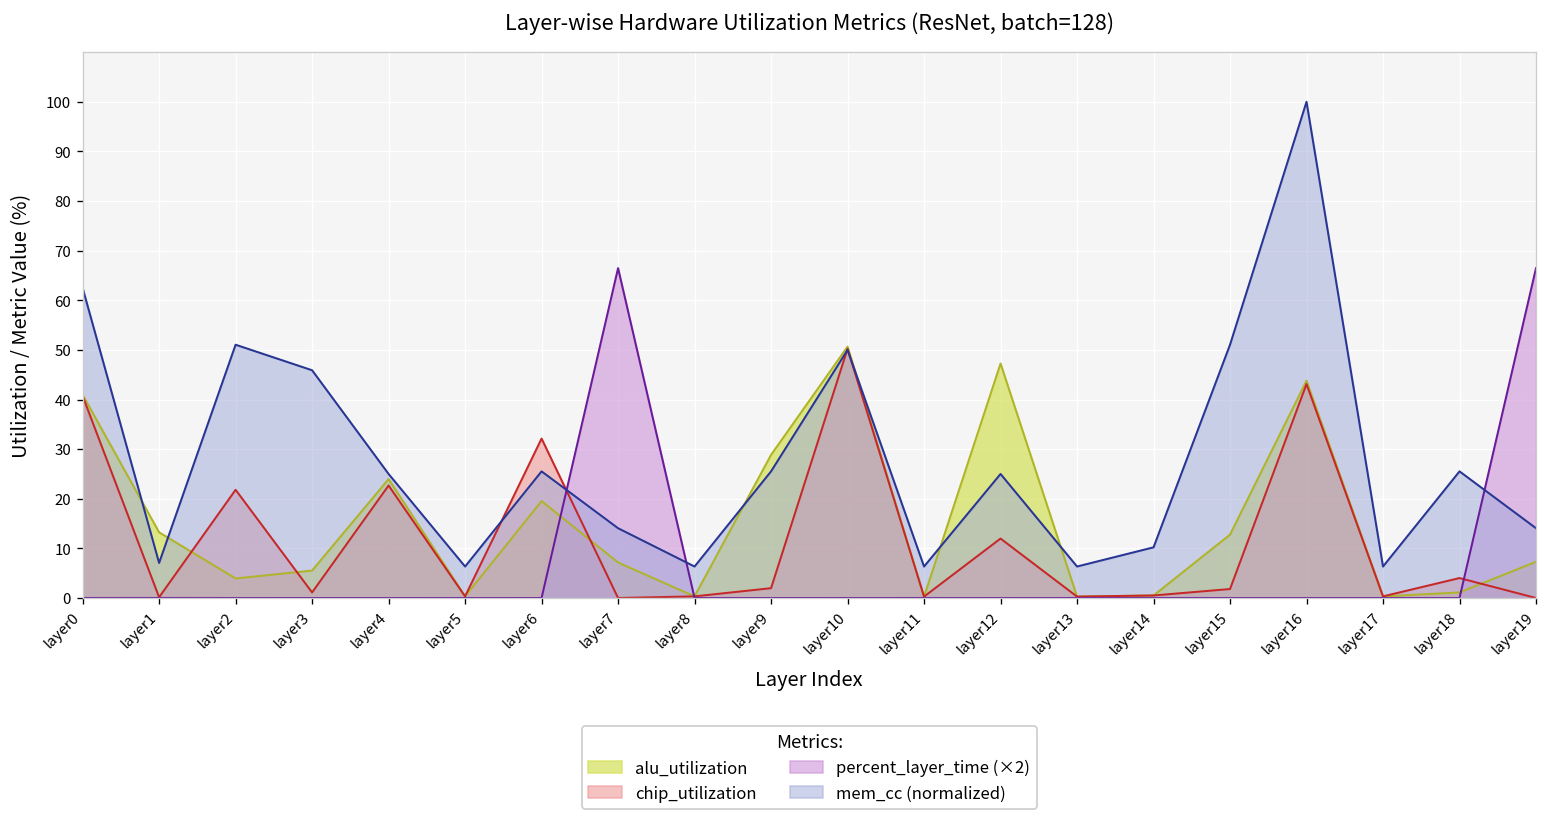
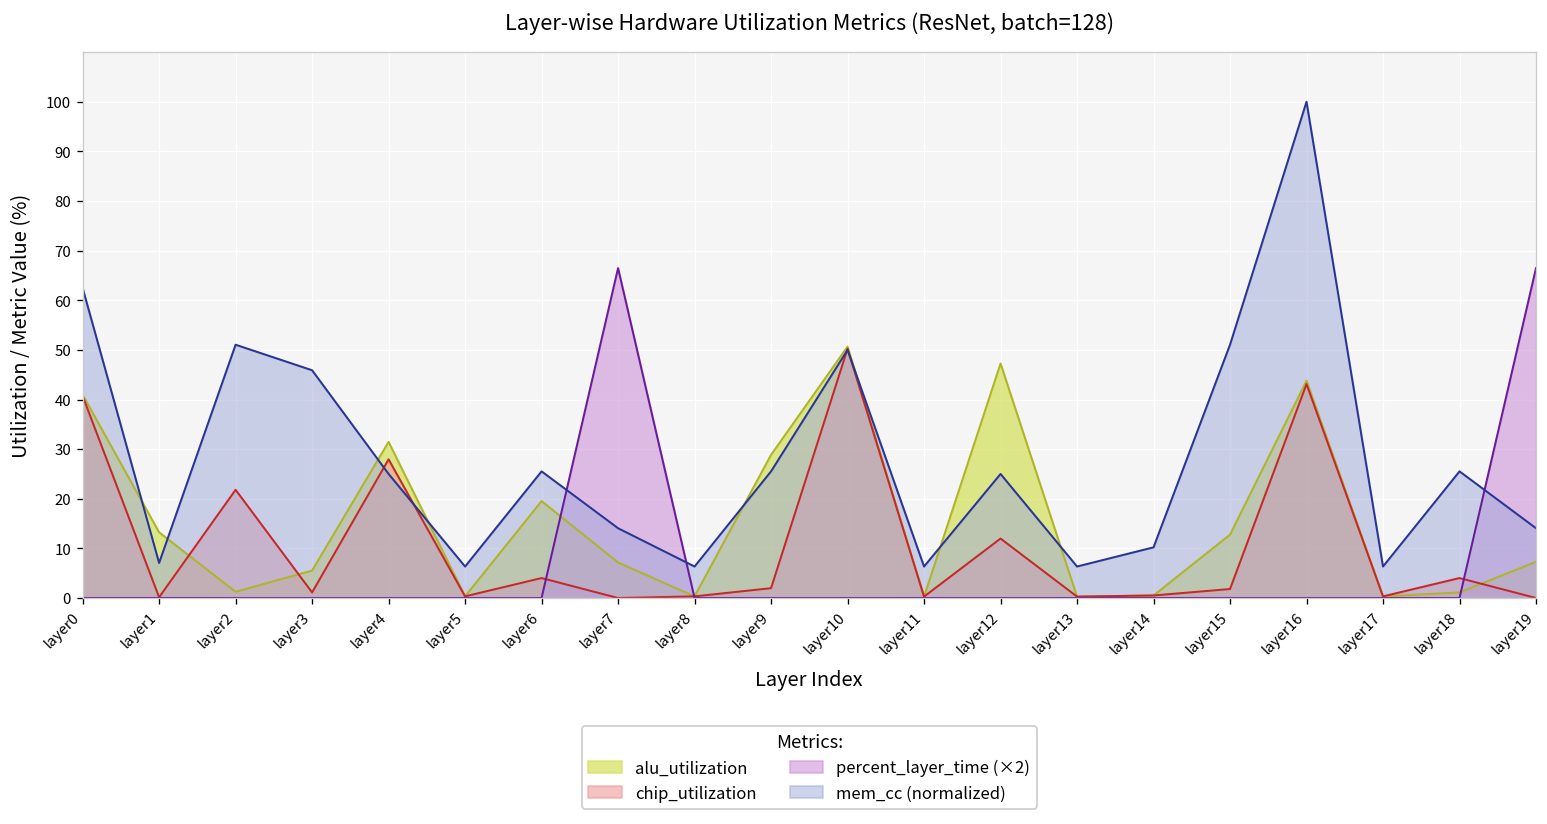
alu_utilization, layer2: 4 -> 1
alu_utilization, layer4: 24 -> 31
chip_utilization, layer4: 23 -> 28
chip_utilization, layer6: 32 -> 4
